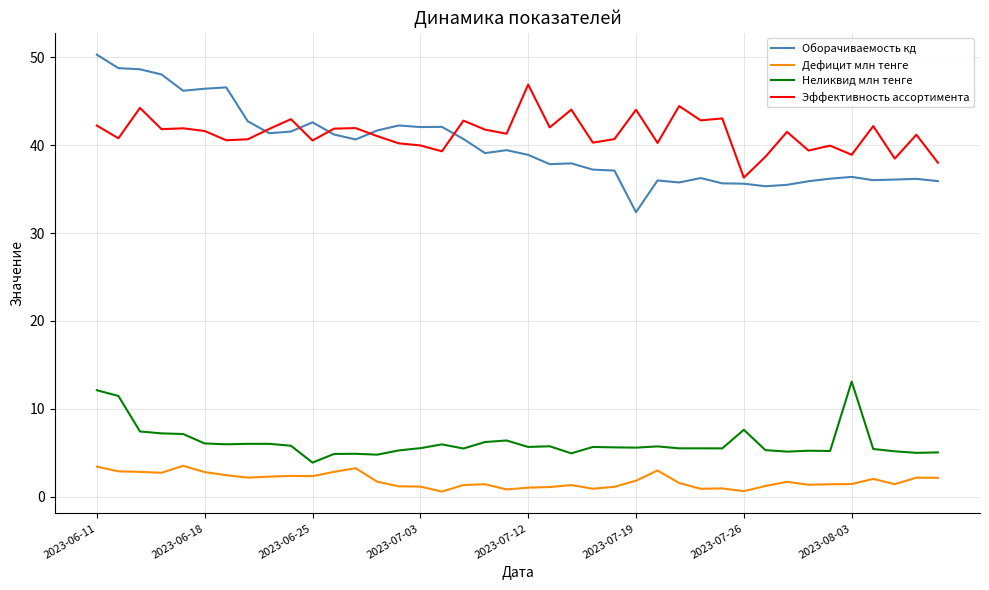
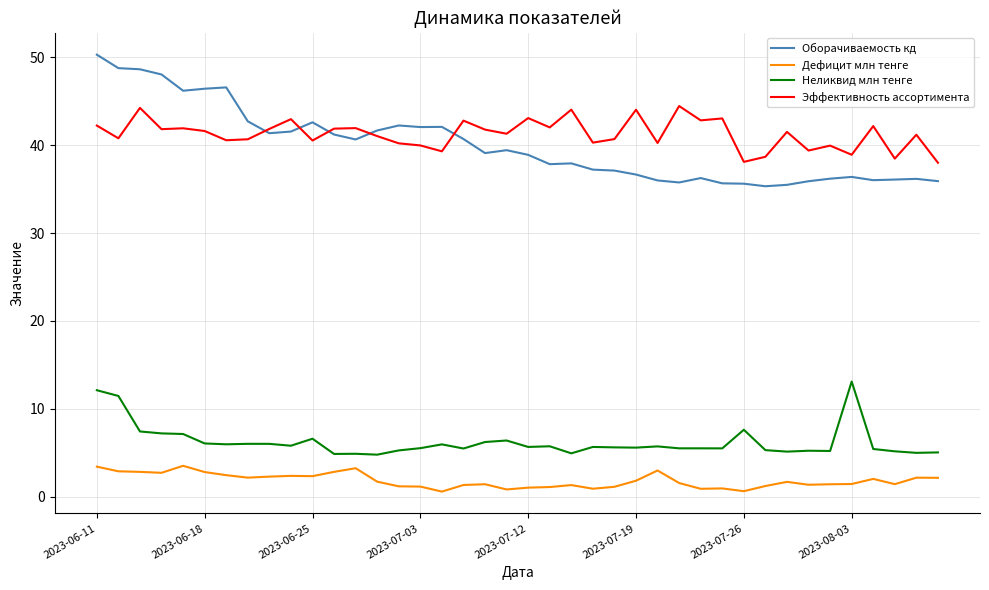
Неликвид млн тенге, 2023-06-25: 4 -> 7
Эффективность ассортимента, 2023-07-12: 47 -> 43
Оборачиваемость кд, 2023-07-19: 32 -> 37
Эффективность ассортимента, 2023-07-26: 36 -> 38
